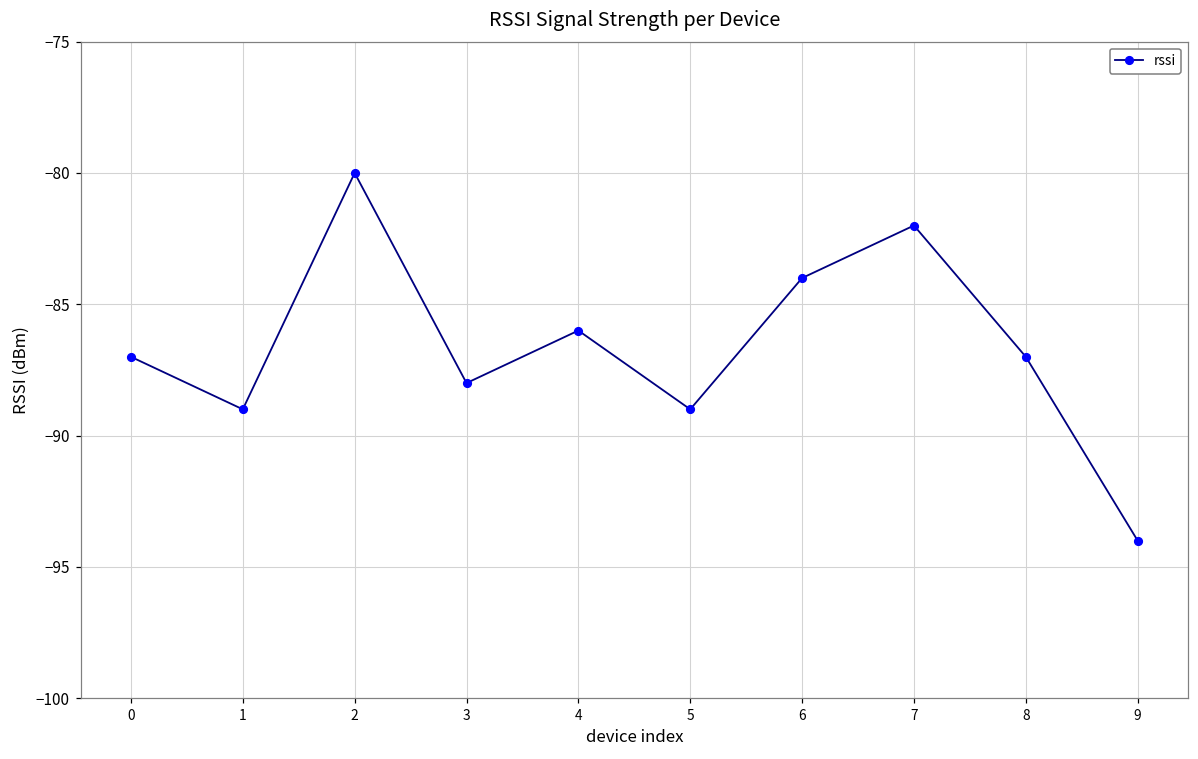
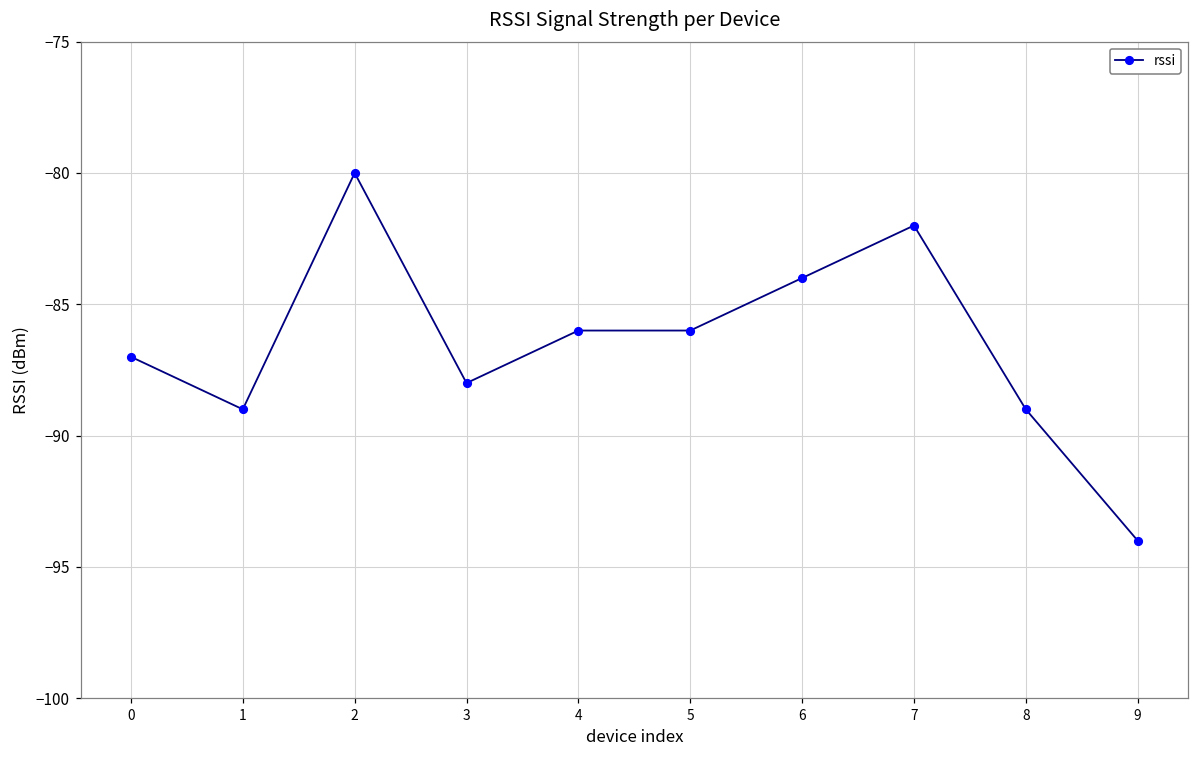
5: -89 -> -86
8: -87 -> -89
